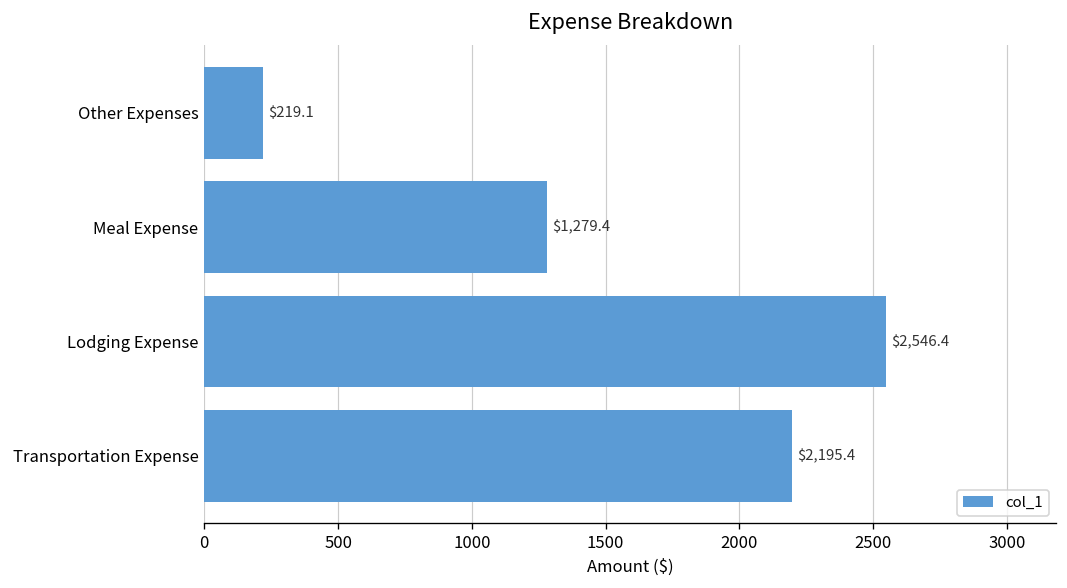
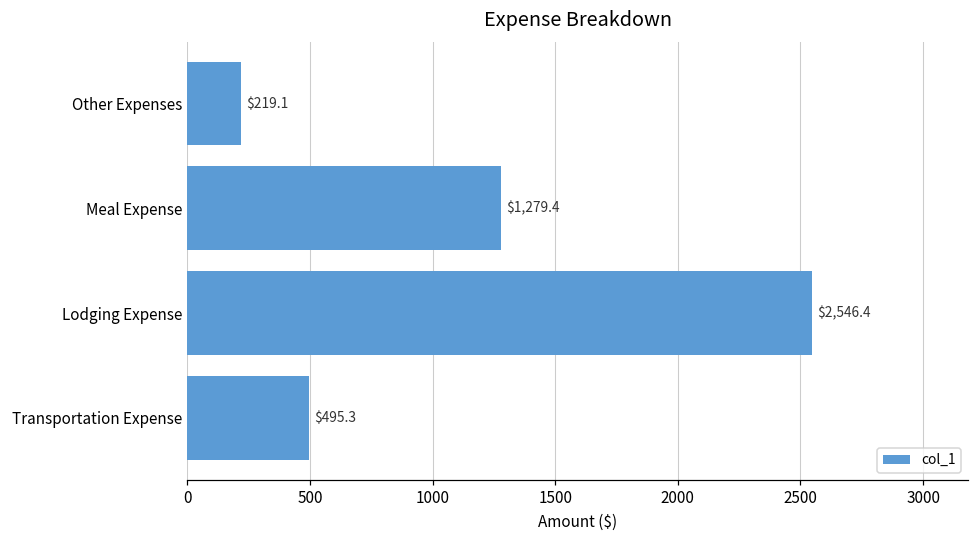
Transportation Expense: $2,195.4 -> $495.3
